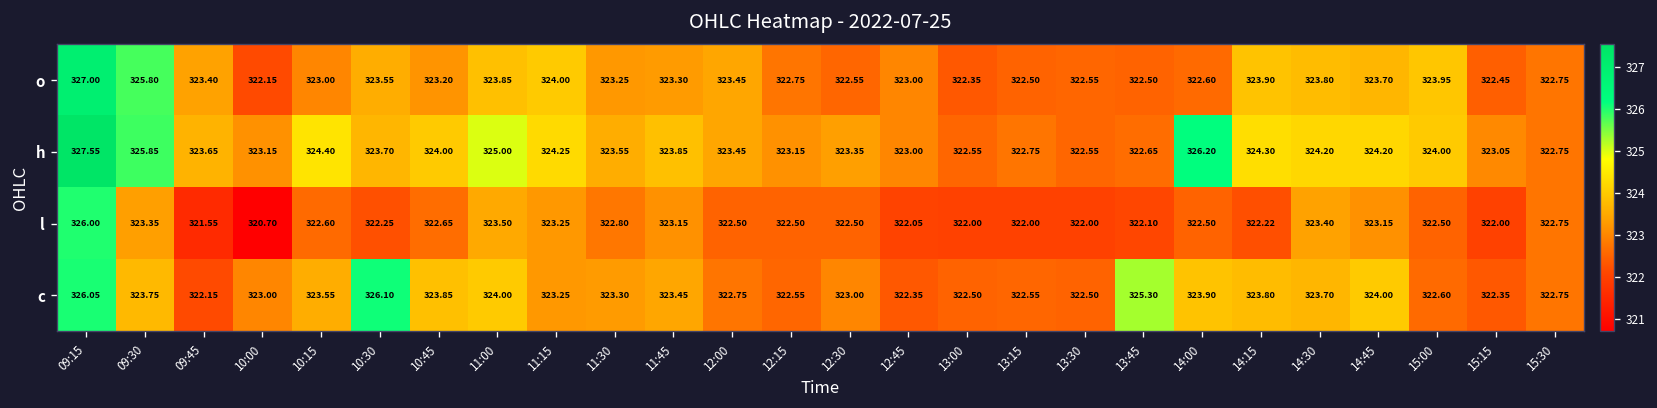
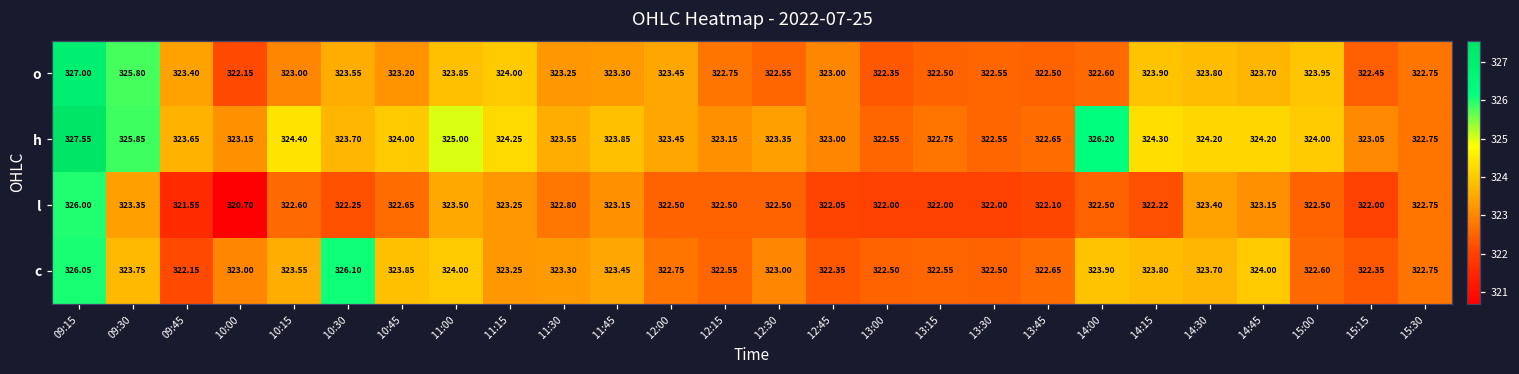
c, 13:45: 325.30 -> 322.65
